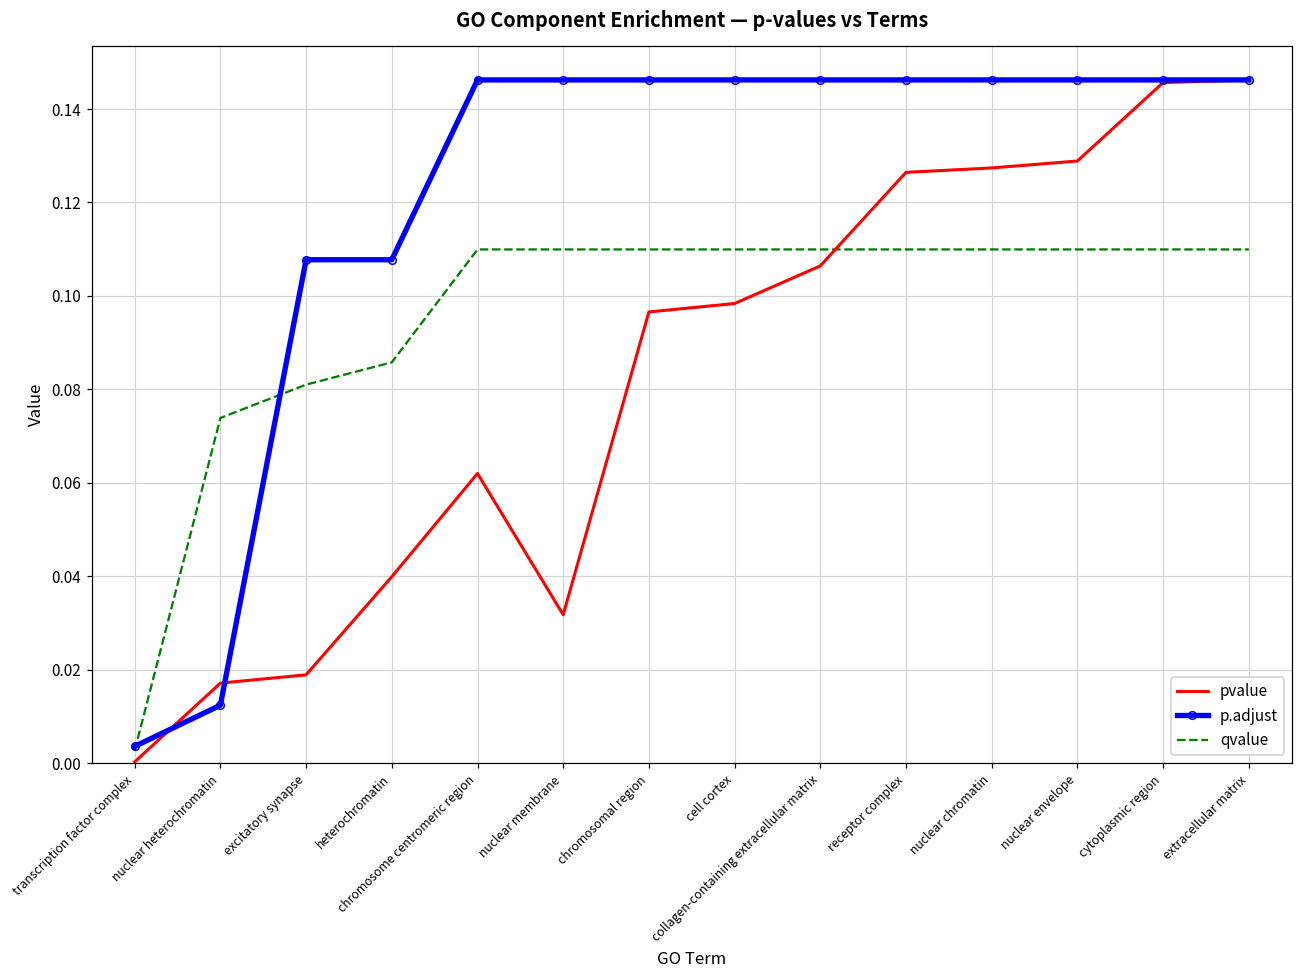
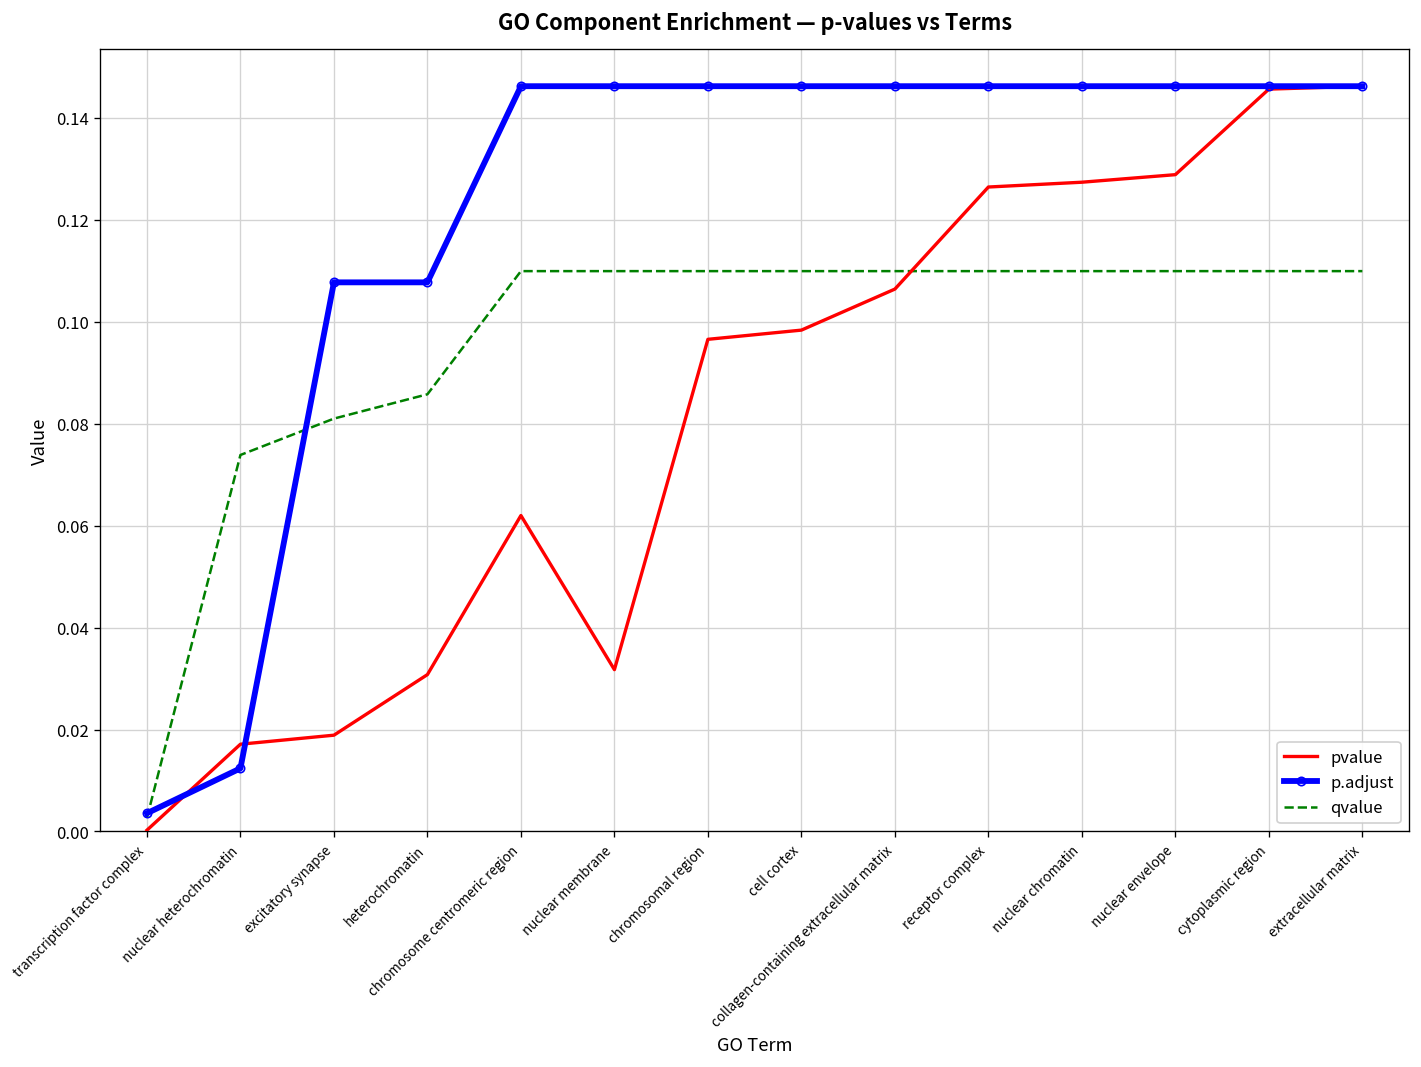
pvalue, heterochromatin: 0.040 -> 0.031
